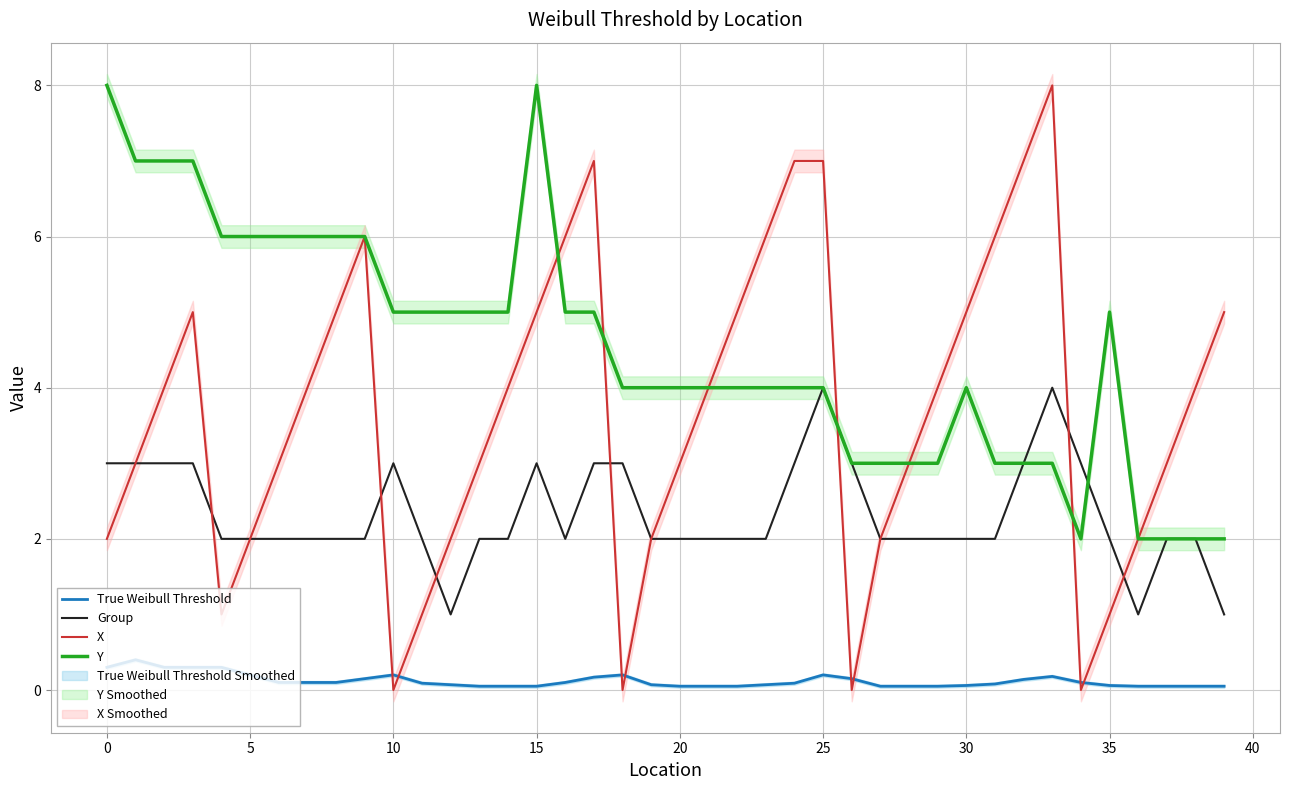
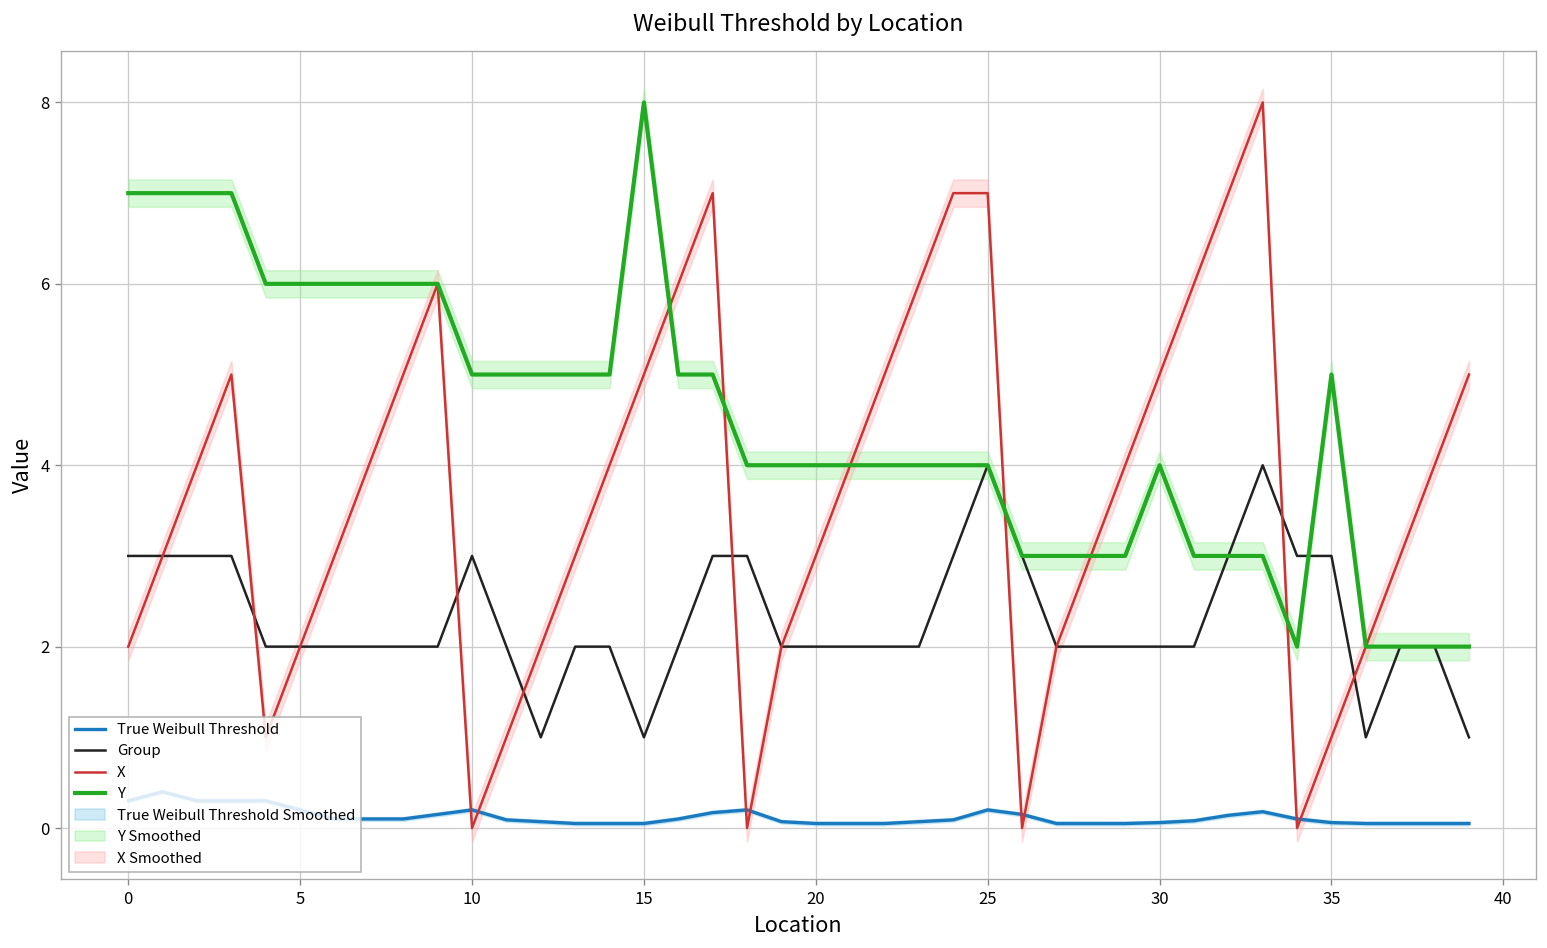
Y, 0: 8 -> 7
Group, 15: 3 -> 1
Group, 35: 2 -> 3
